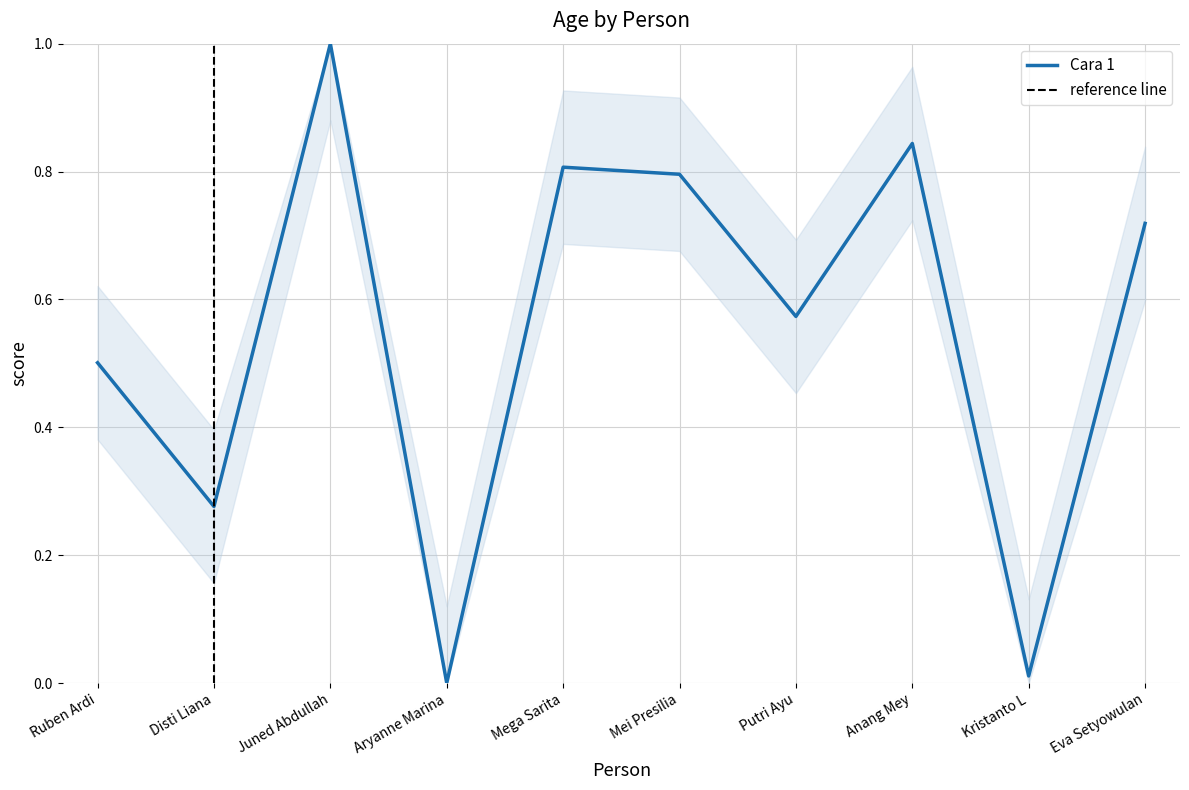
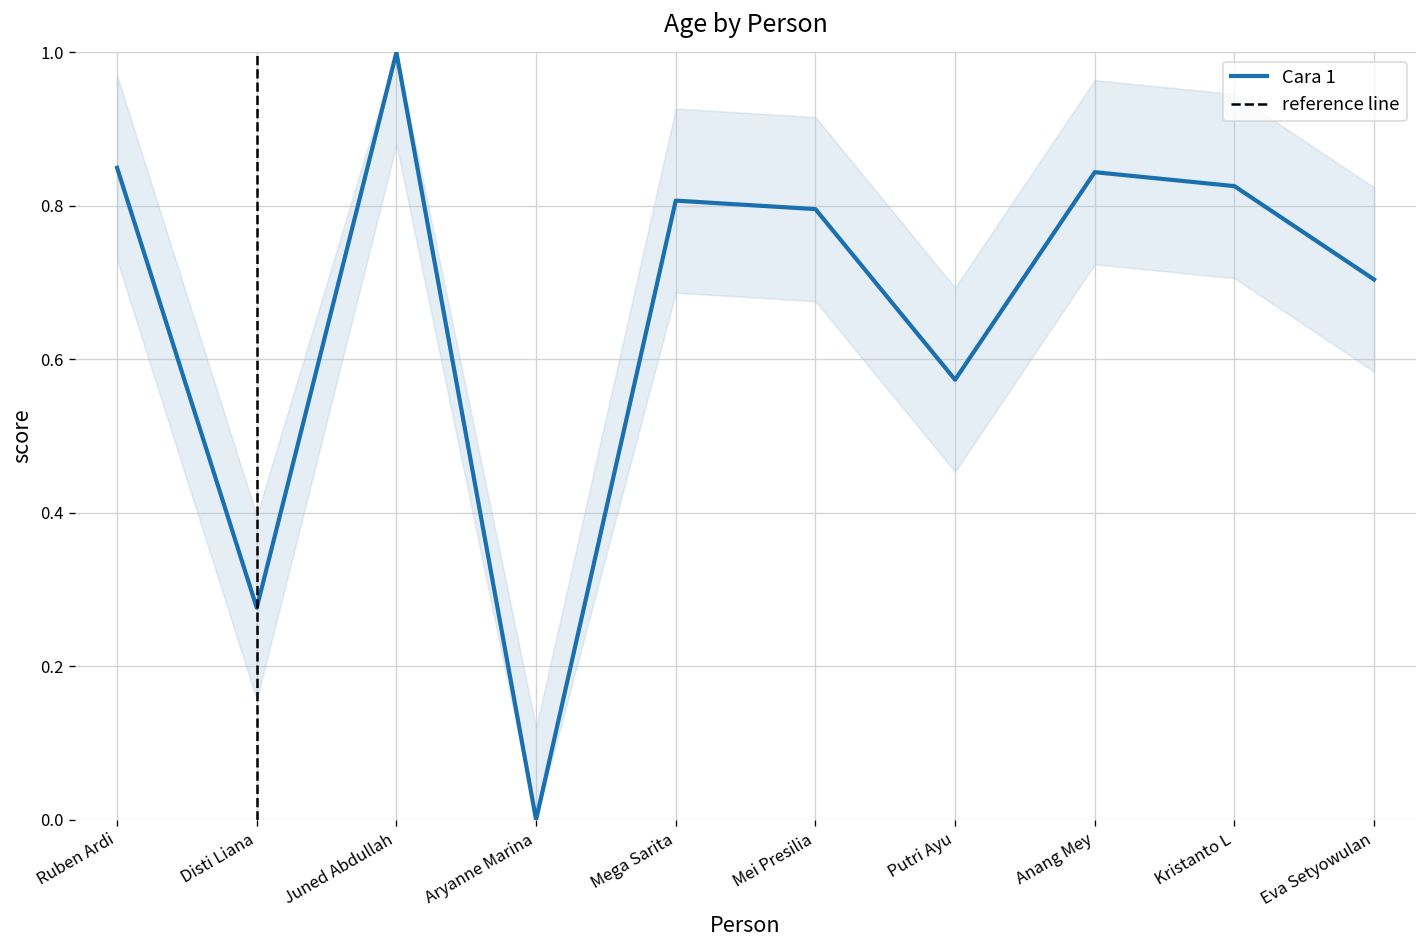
Cara 1, Ruben Ardi: 0.50 -> 0.85
Cara 1, Kristanto L: 0.01 -> 0.83
Cara 1, Eva Setyowulan: 0.72 -> 0.70
